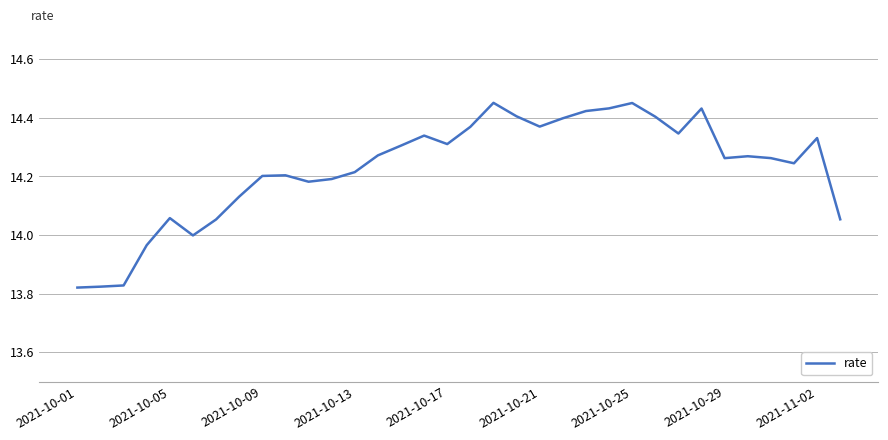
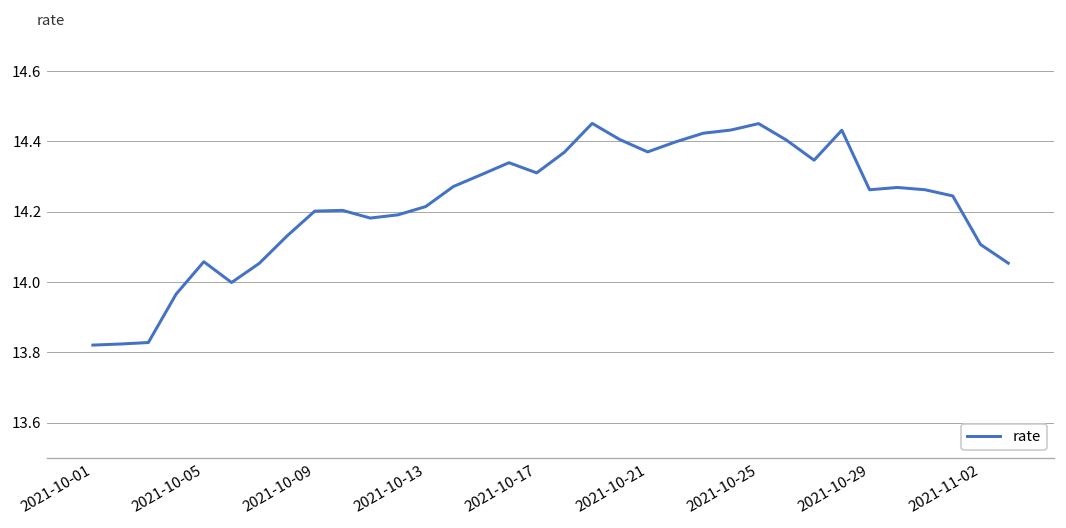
2021-11-02: 14.33 -> 14.11
